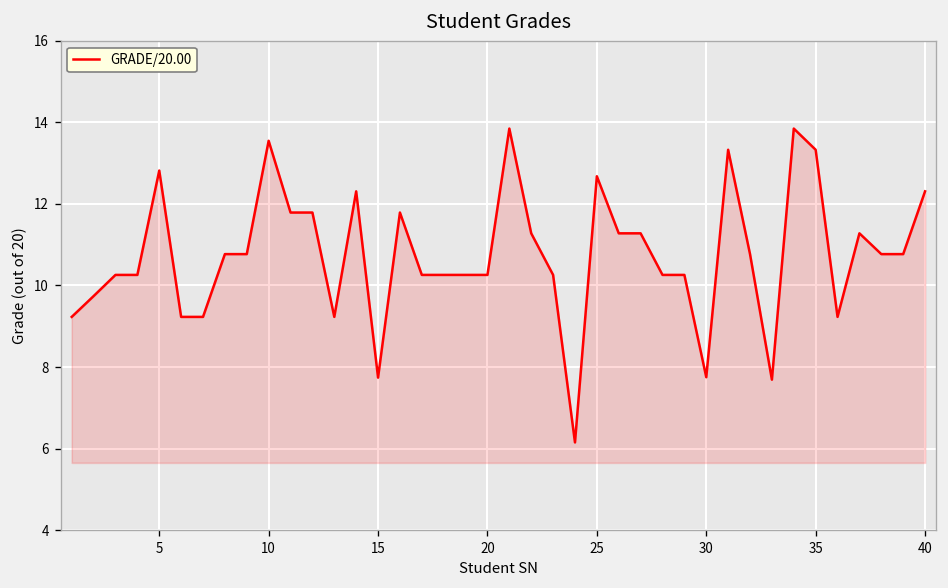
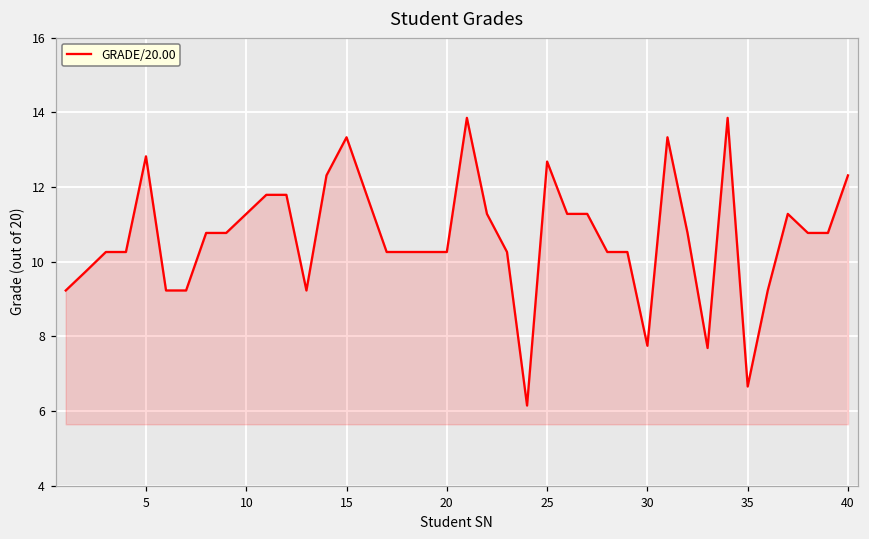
10: 13.6 -> 11.3
15: 7.7 -> 13.3
35: 13.3 -> 6.7
